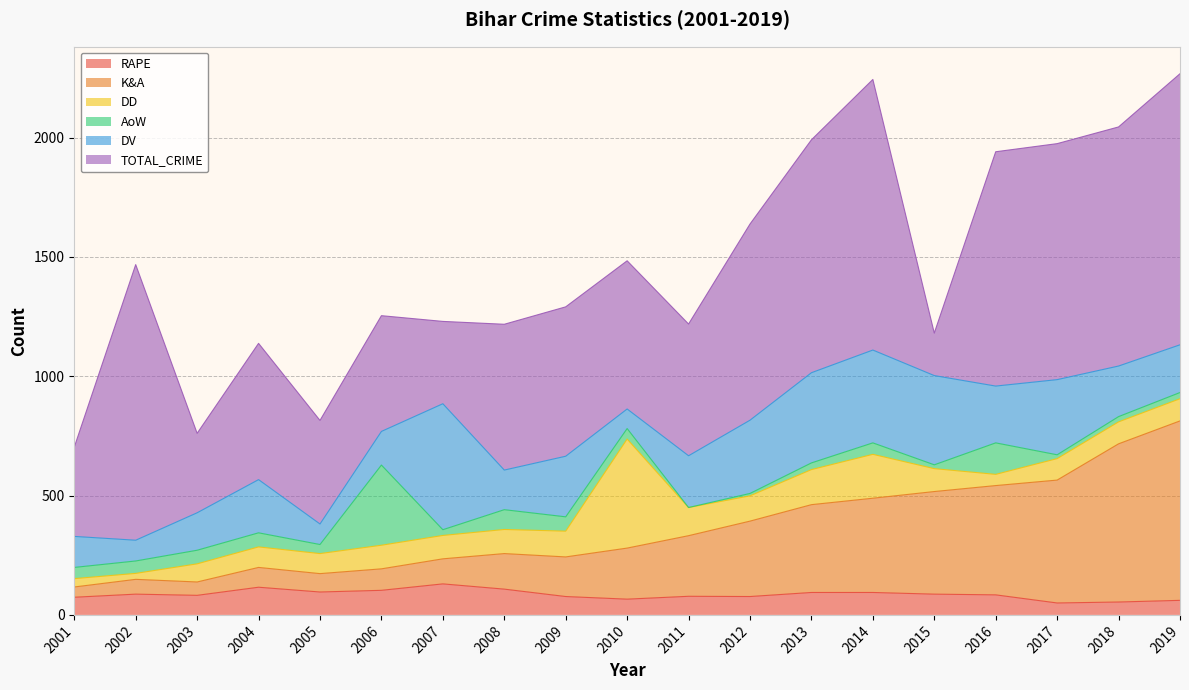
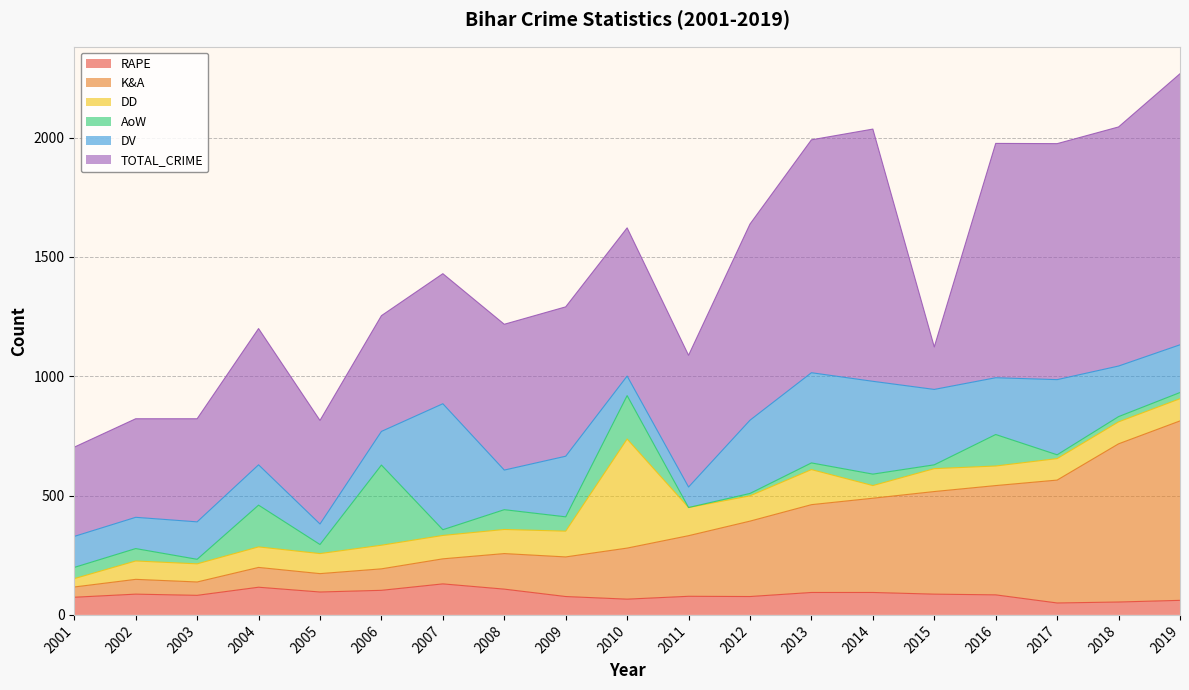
DD, 2002: 30 -> 80
DV, 2002: 90 -> 130
TOTAL_CRIME, 2002: 1160 -> 410
AoW, 2003: 60 -> 20
TOTAL_CRIME, 2003: 330 -> 430
AoW, 2004: 60 -> 180
DV, 2004: 220 -> 170
TOTAL_CRIME, 2007: 350 -> 550
AoW, 2010: 40 -> 180
DV, 2011: 220 -> 90
DD, 2014: 180 -> 50
TOTAL_CRIME, 2014: 1130 -> 1060
DV, 2015: 370 -> 320
DD, 2016: 50 -> 80
